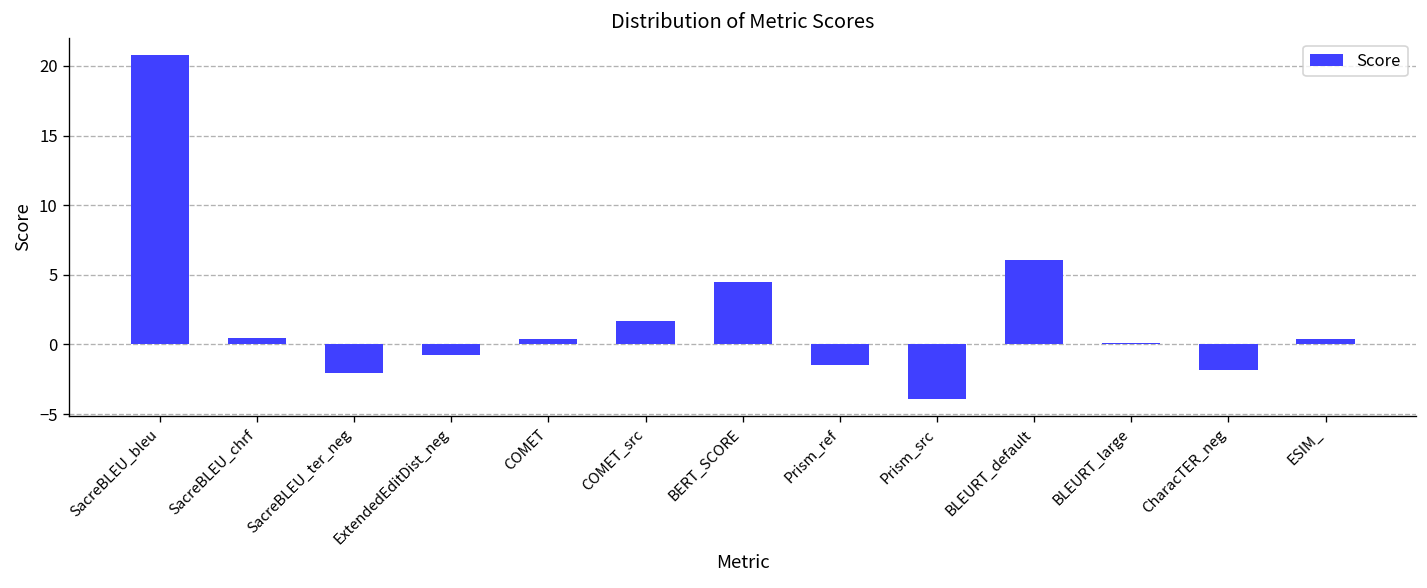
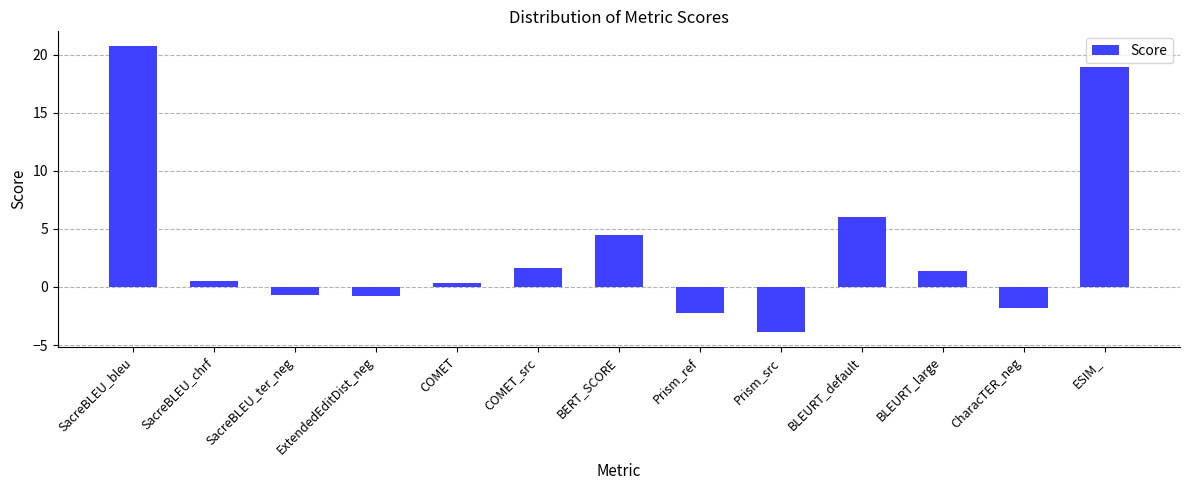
SacreBLEU_ter_neg: -2.1 -> -0.7
Prism_ref: -1.5 -> -2.2
BLEURT_large: 0.1 -> 1.4
ESIM_: 0.4 -> 19.0
